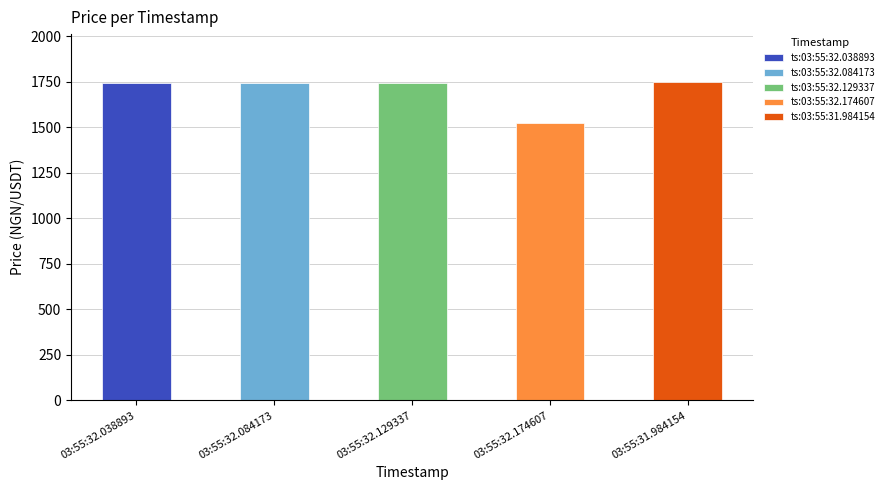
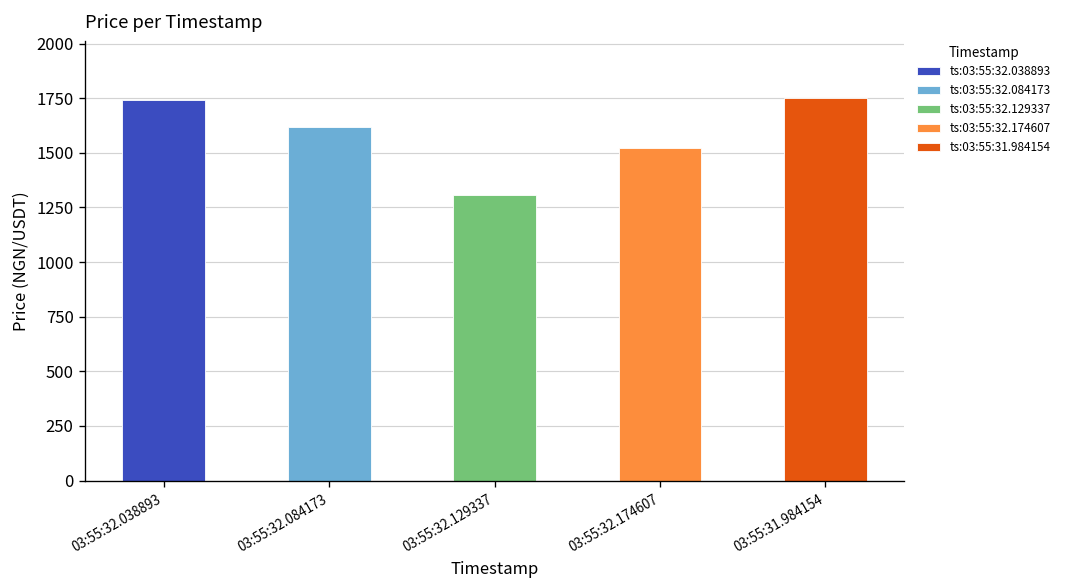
03:55:32.084173: 1740 -> 1620
03:55:32.129337: 1740 -> 1310
